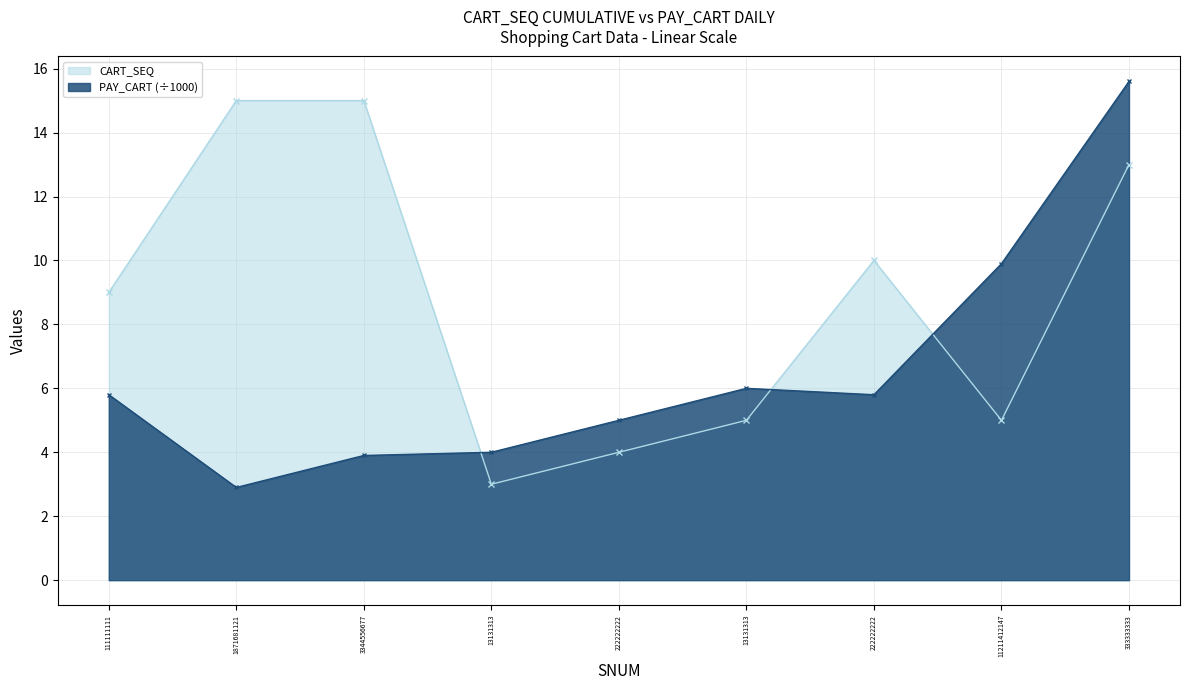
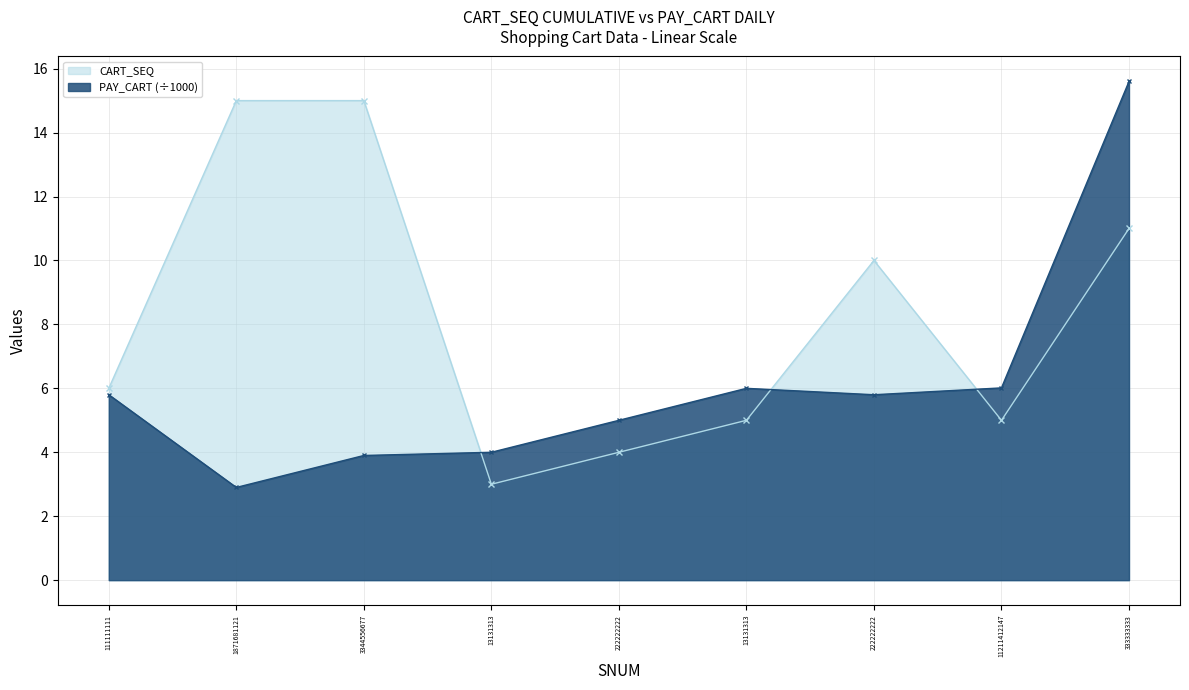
CART_SEQ, 111111111: 9 -> 6
PAY_CART (÷1000), 11211412147: 9.9 -> 6.0
CART_SEQ, 333333333: 13 -> 11
